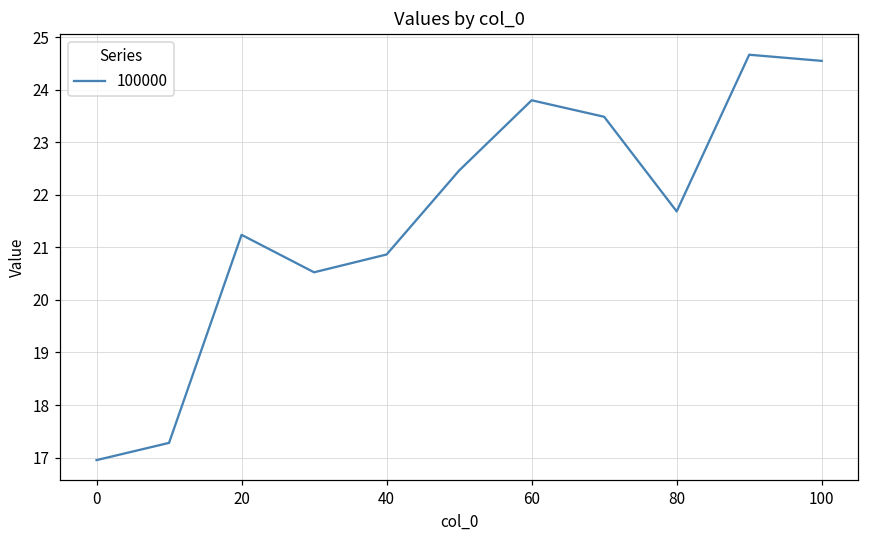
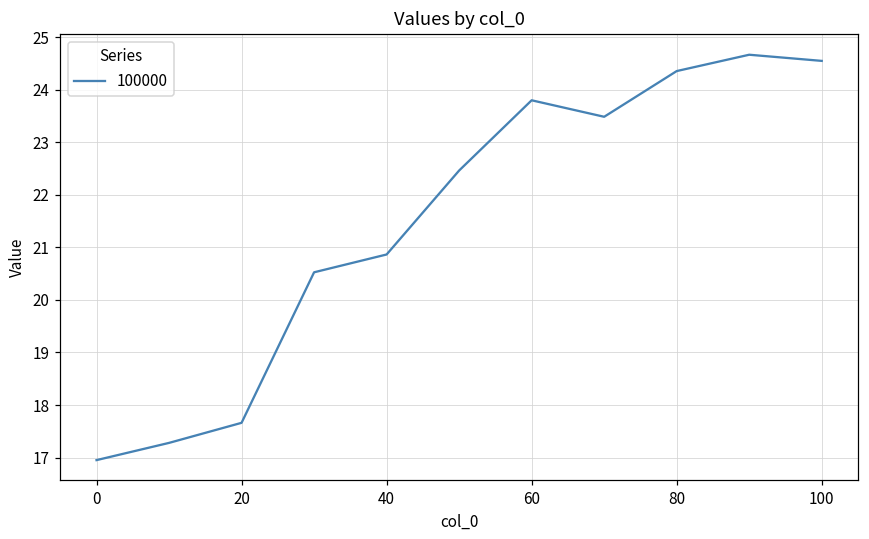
20: 21.2 -> 17.7
80: 21.7 -> 24.4
